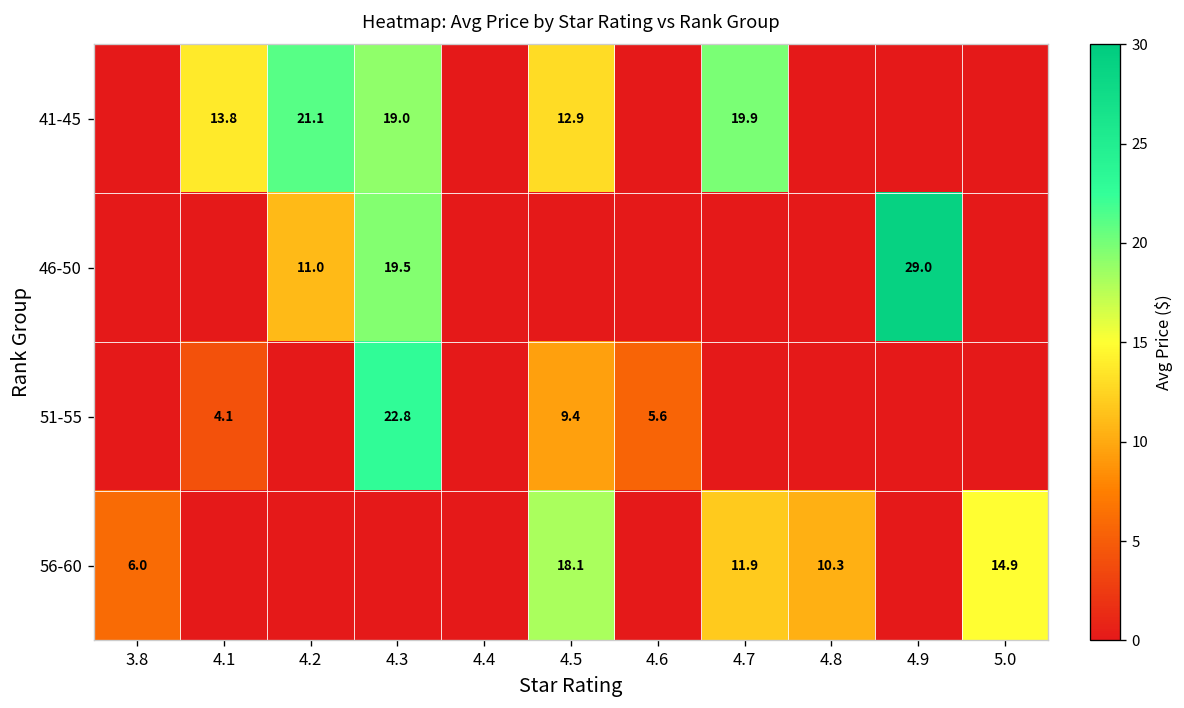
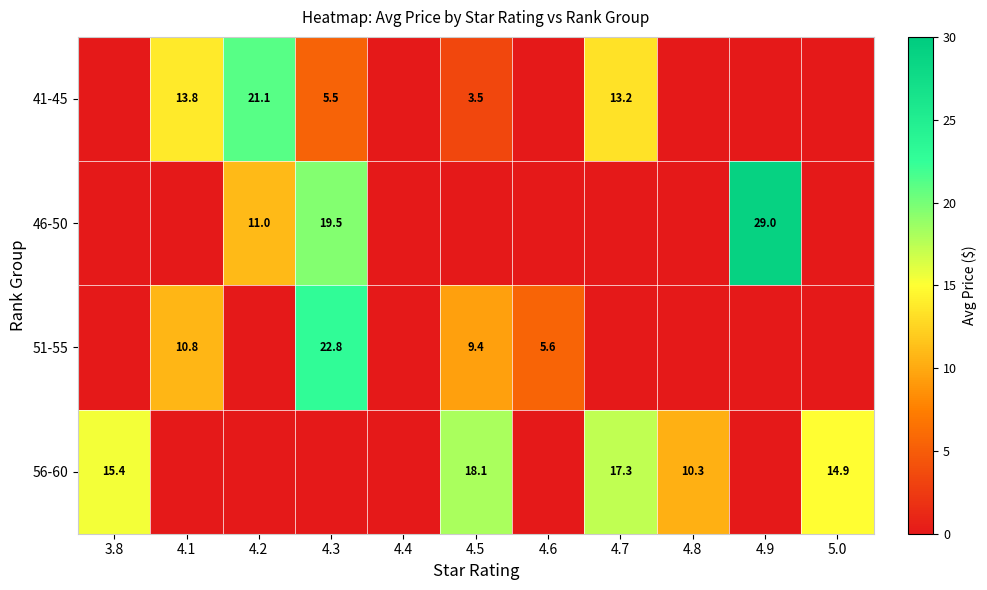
41-45, 4.3: 19.0 -> 5.5
41-45, 4.5: 12.9 -> 3.5
41-45, 4.7: 19.9 -> 13.2
51-55, 4.1: 4.1 -> 10.8
56-60, 3.8: 6.0 -> 15.4
56-60, 4.7: 11.9 -> 17.3
